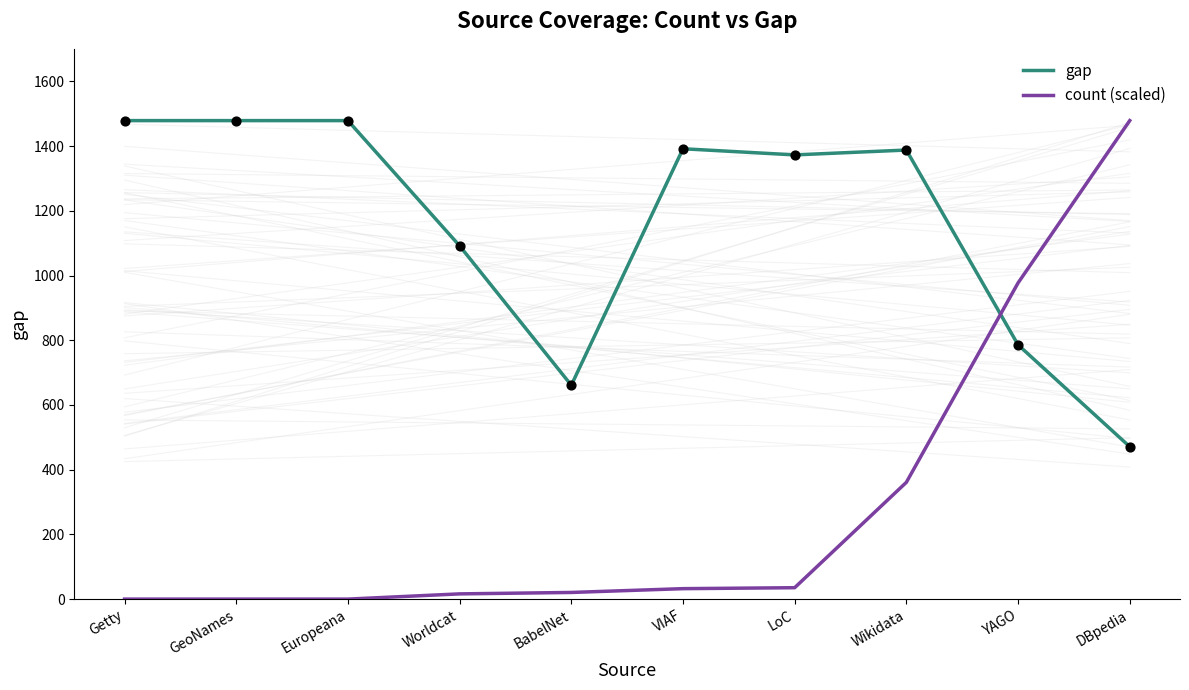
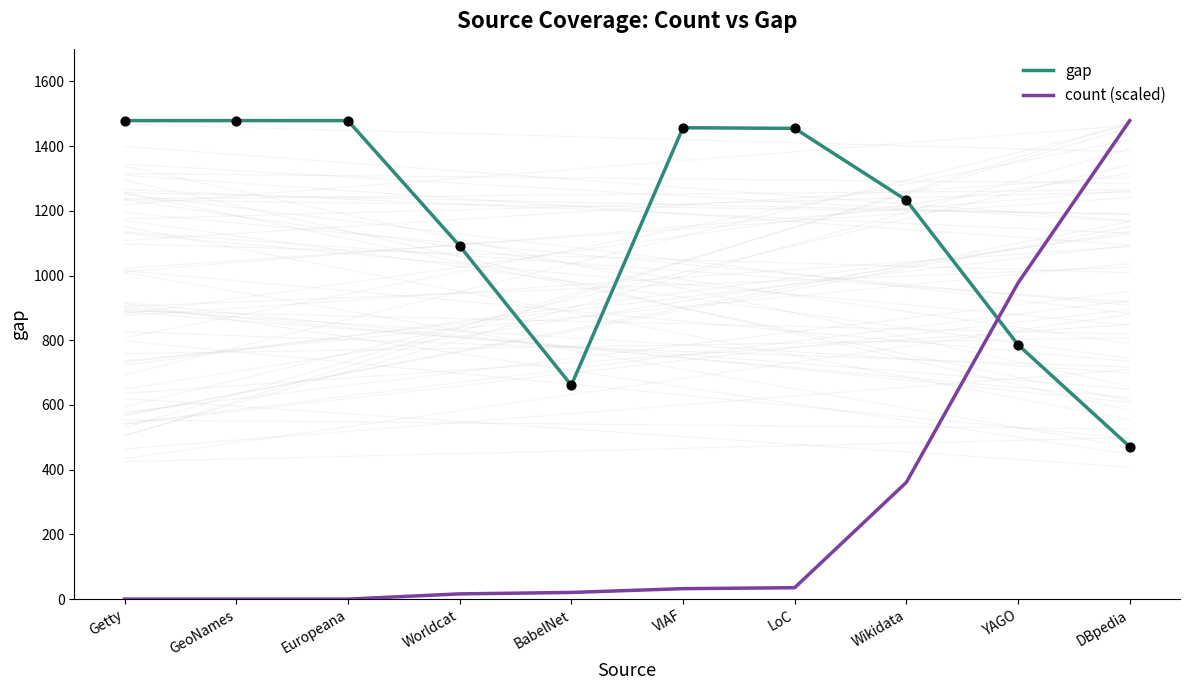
gap, VIAF: 1390 -> 1460
gap, LoC: 1370 -> 1460
gap, Wikidata: 1390 -> 1230
